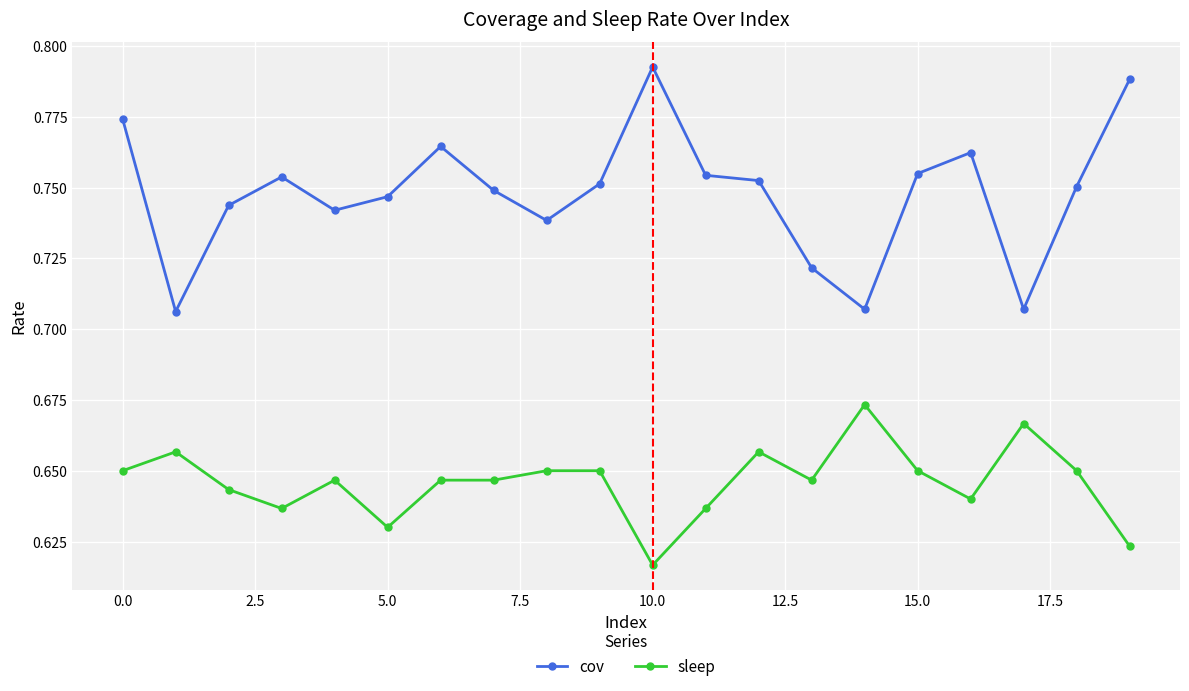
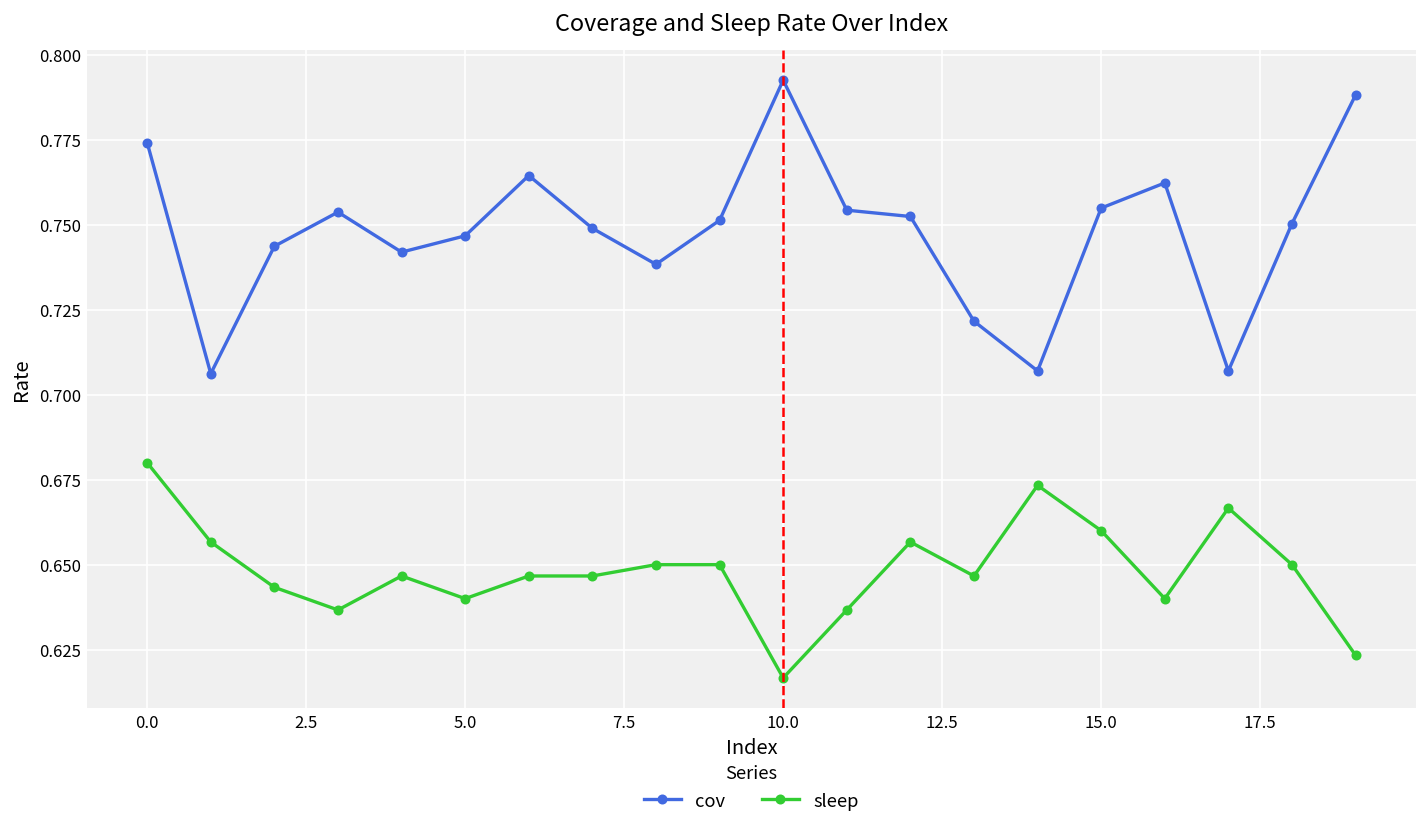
sleep, 0.0: 0.65 -> 0.68
sleep, 5.0: 0.63 -> 0.64
sleep, 15.0: 0.65 -> 0.66
